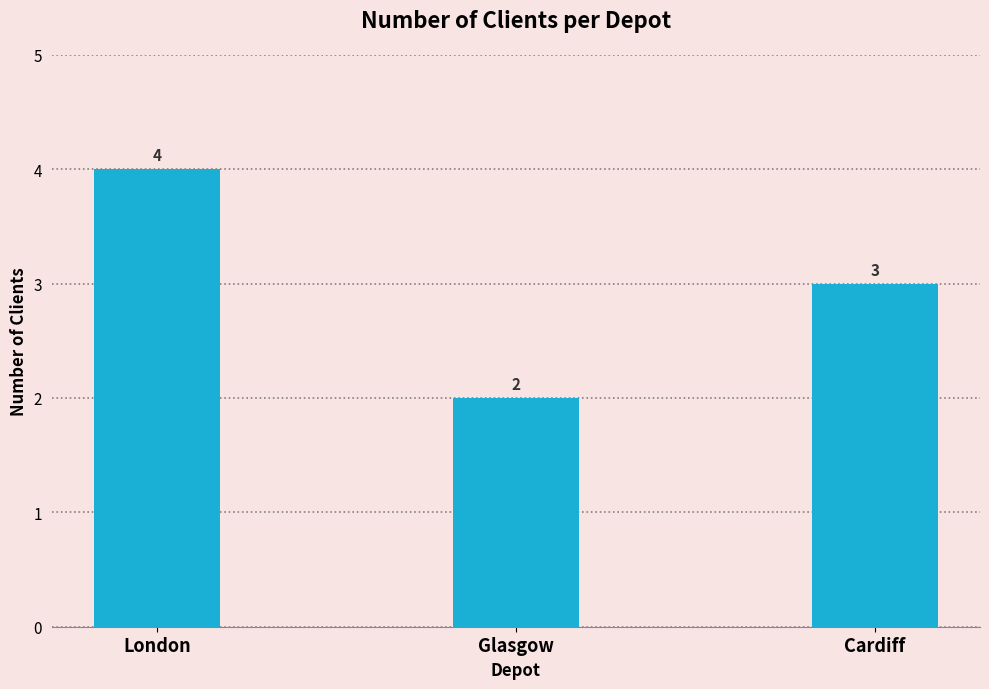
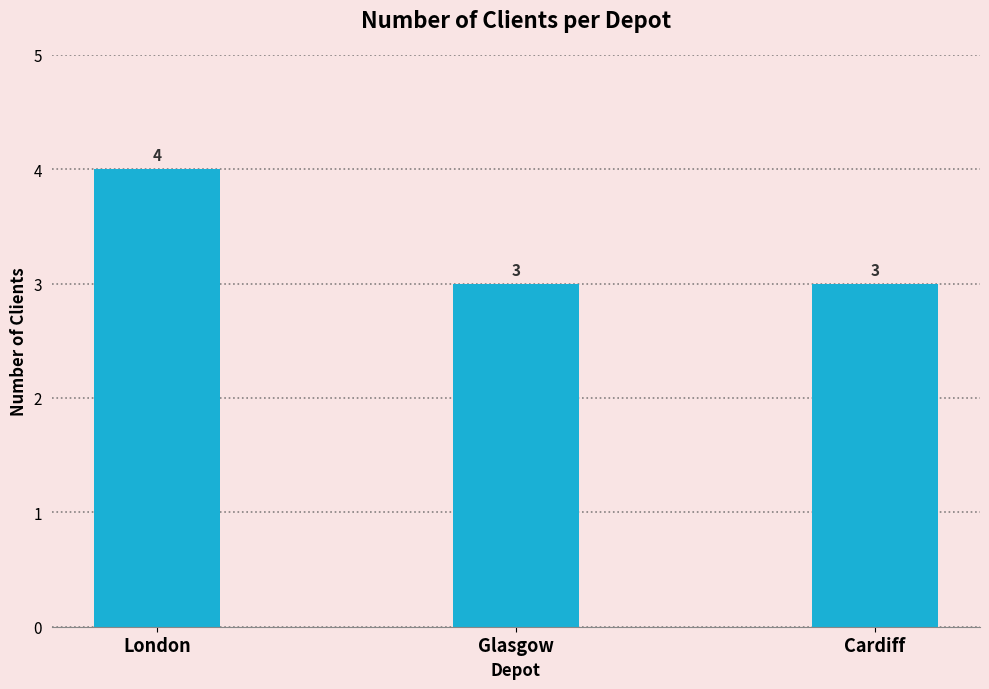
Glasgow: 2 -> 3
